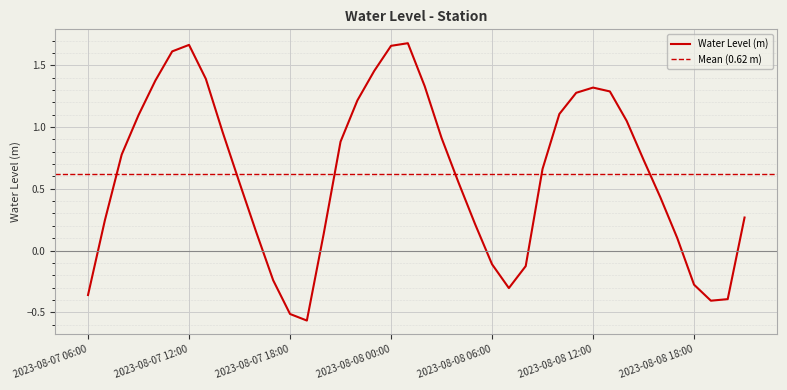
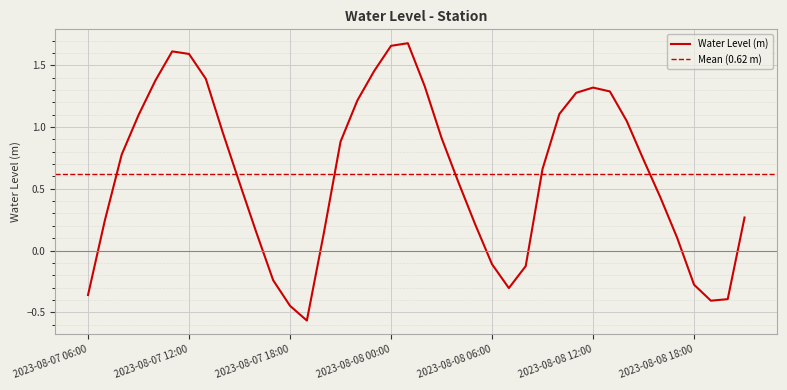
2023-08-07 12:00: 1.67 -> 1.59
2023-08-07 18:00: -0.51 -> -0.45
